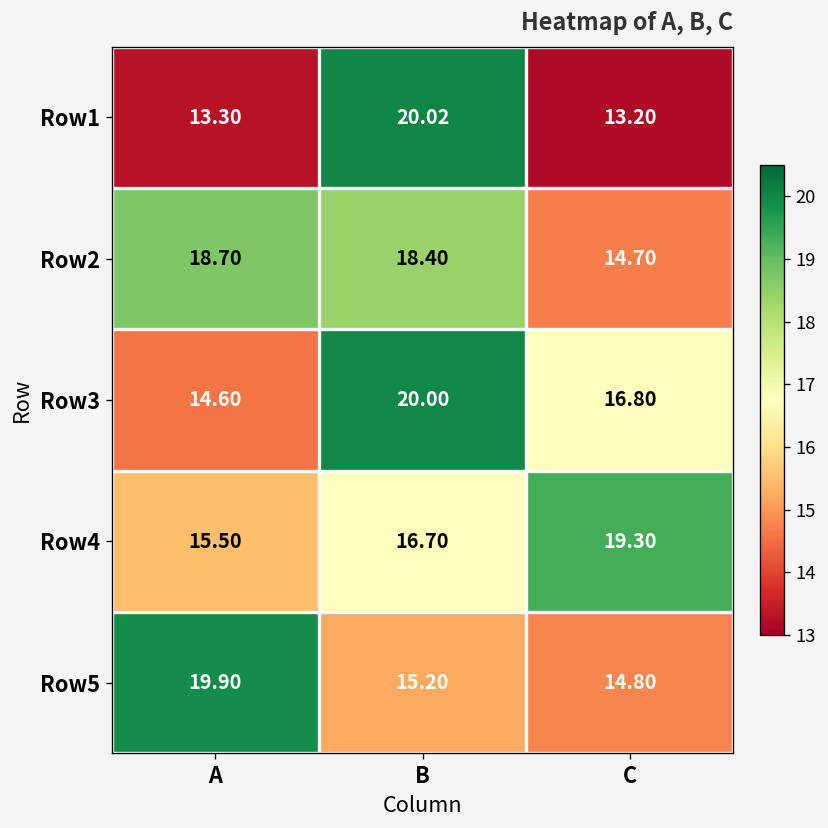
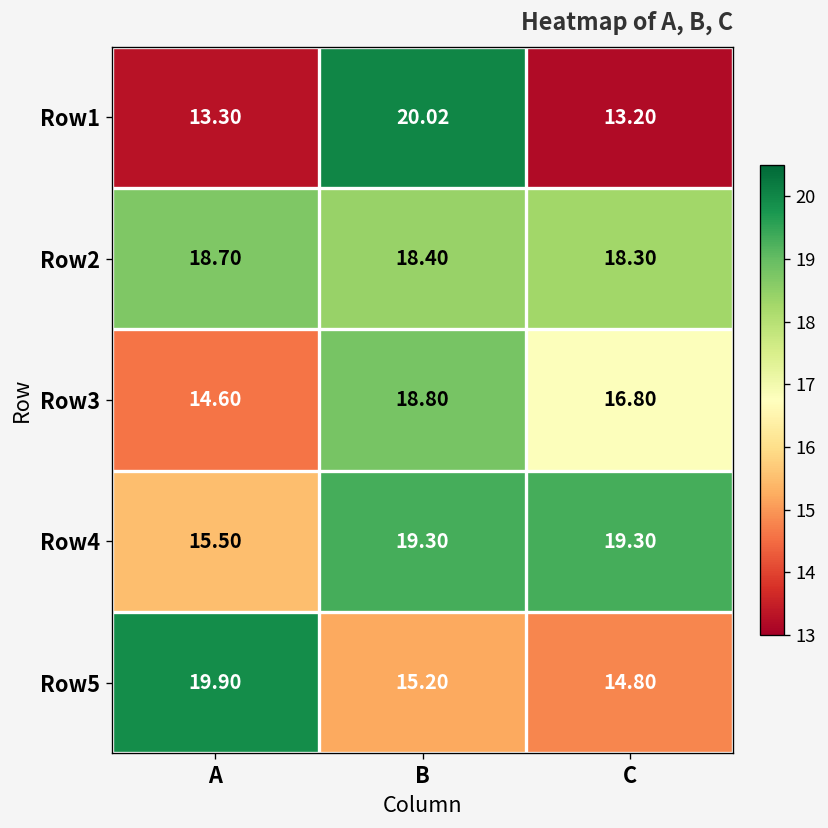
Row2, C: 14.70 -> 18.30
Row3, B: 20.00 -> 18.80
Row4, B: 16.70 -> 19.30
